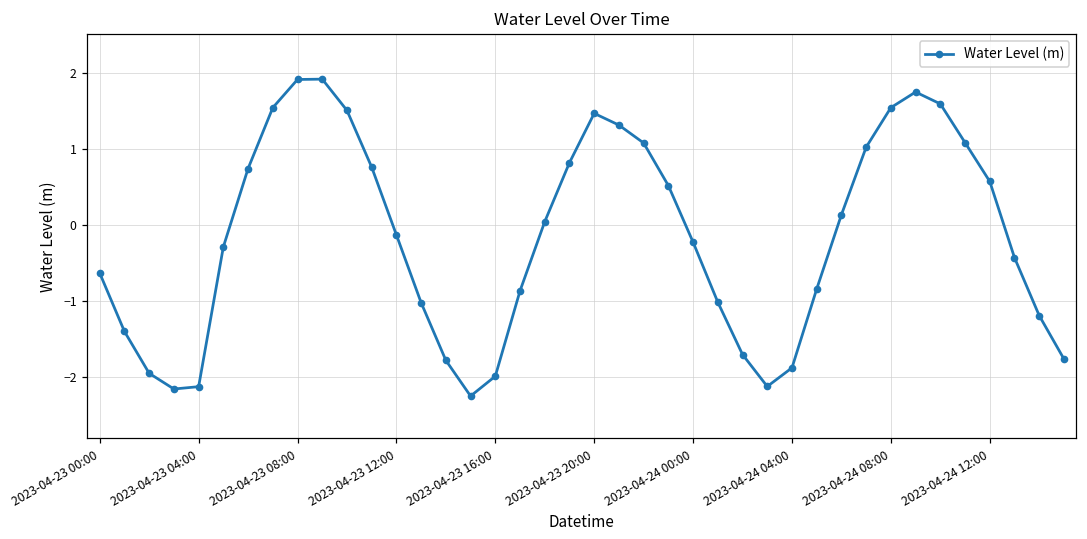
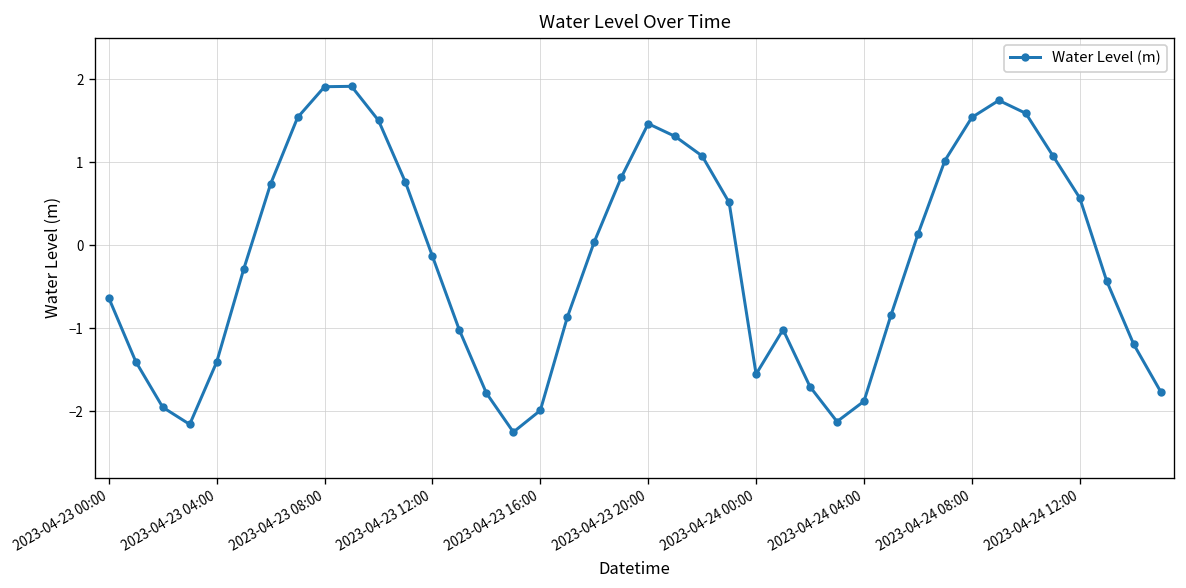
2023-04-23 04:00: -2.1 -> -1.4
2023-04-24 00:00: -0.2 -> -1.6
